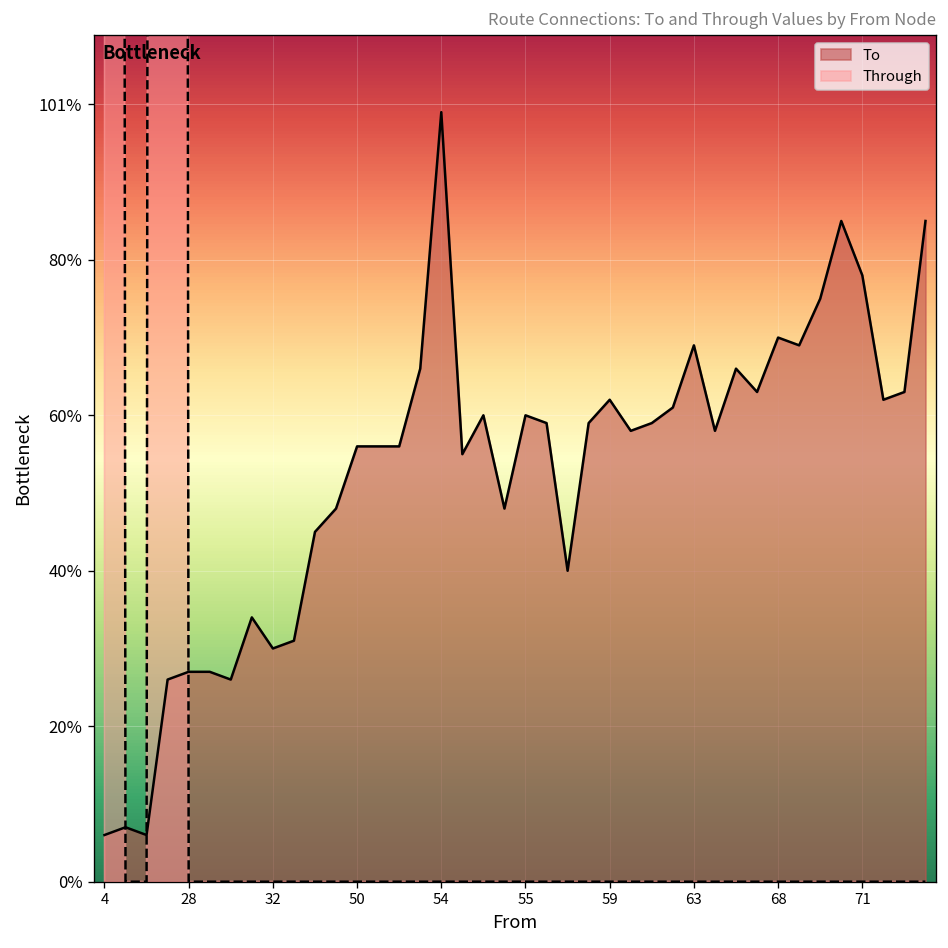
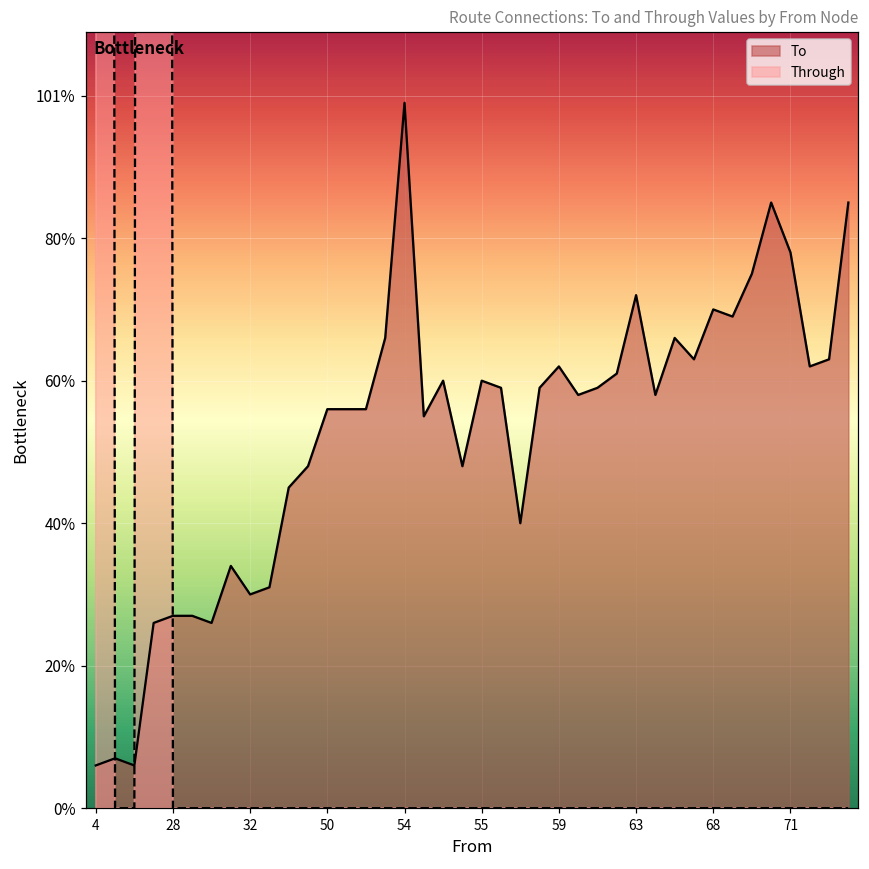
To, 63: 70% -> 73%
